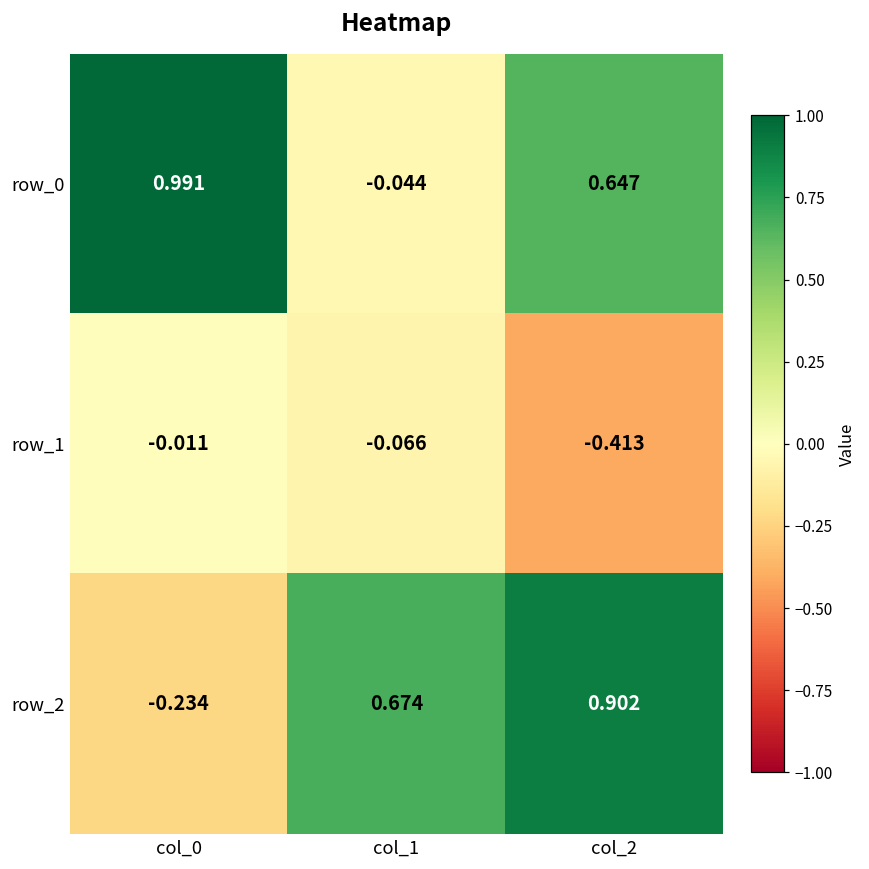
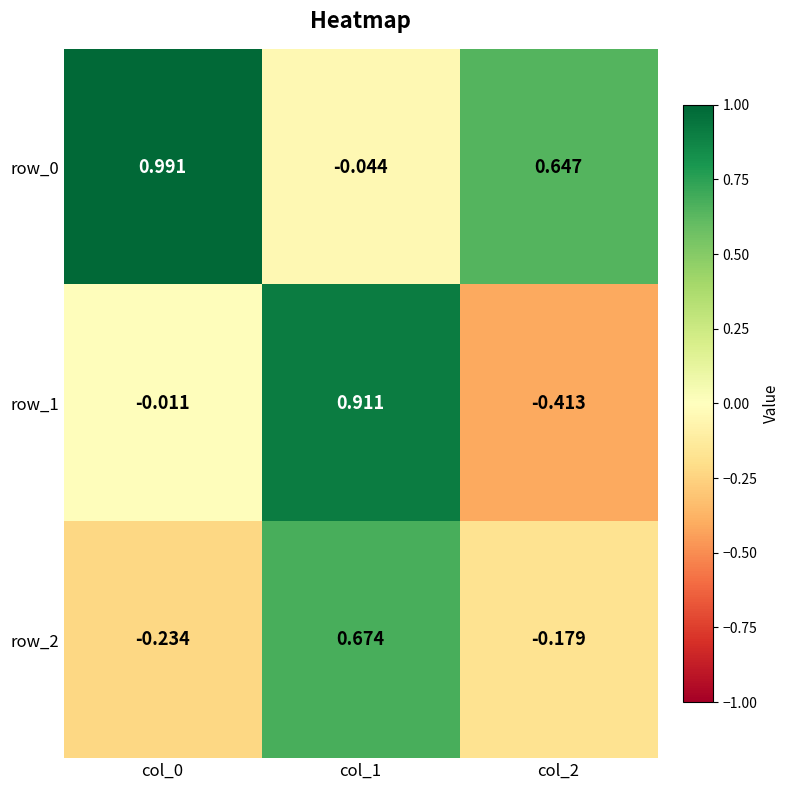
row_1, col_1: -0.066 -> 0.911
row_2, col_2: 0.902 -> -0.179
